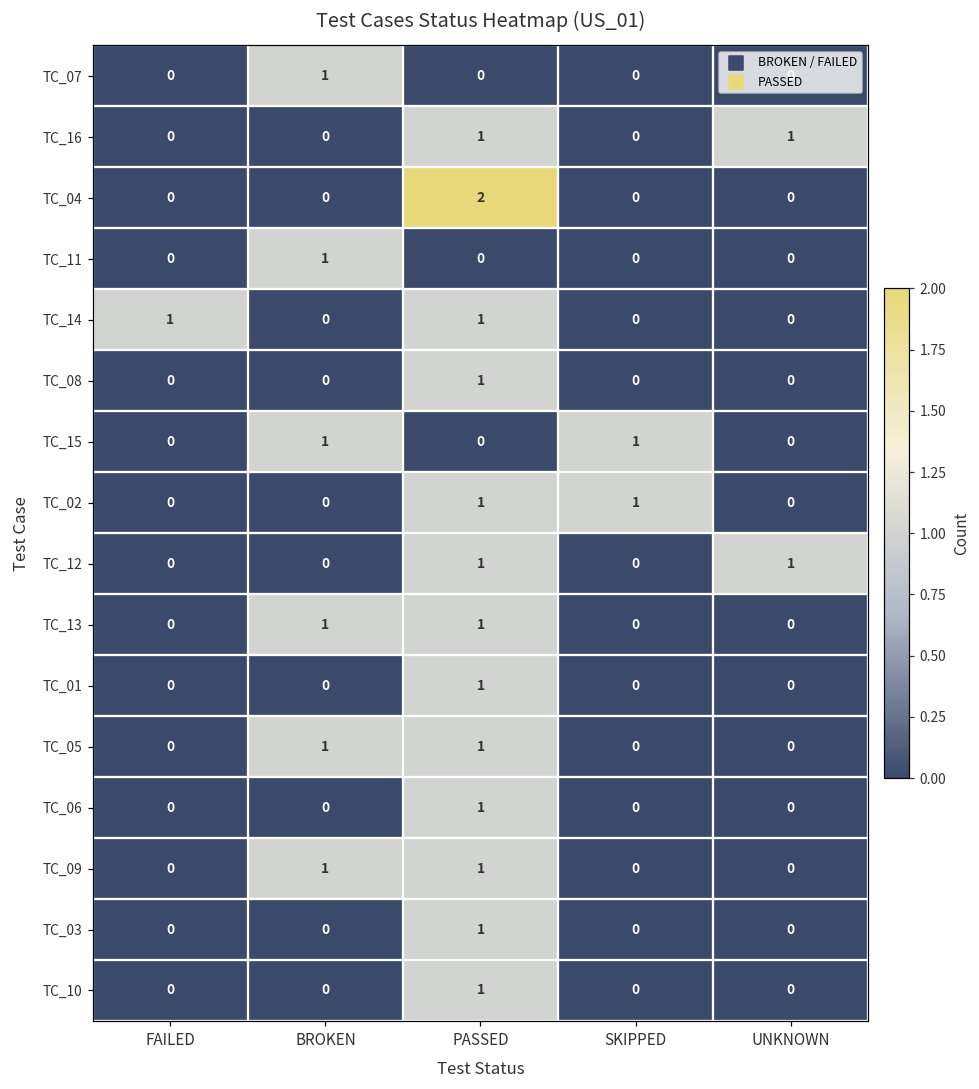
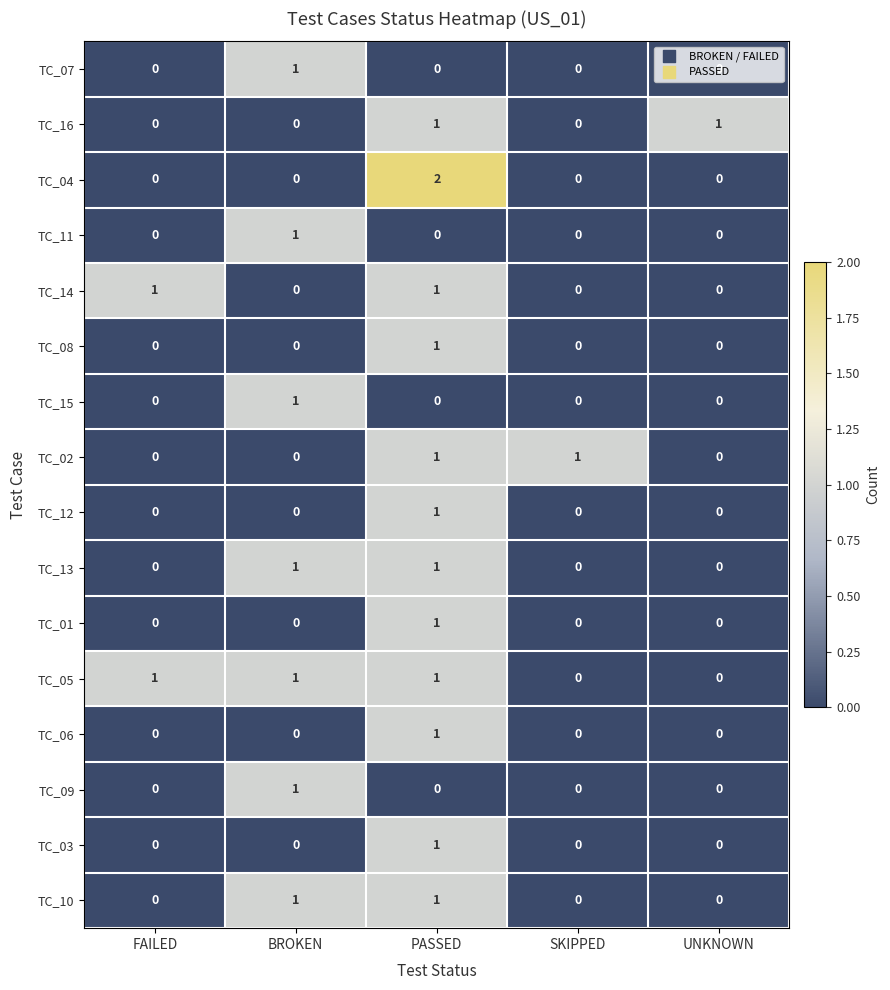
TC_15, SKIPPED: 1 -> 0
TC_12, UNKNOWN: 1 -> 0
TC_05, FAILED: 0 -> 1
TC_09, PASSED: 1 -> 0
TC_10, BROKEN: 0 -> 1
